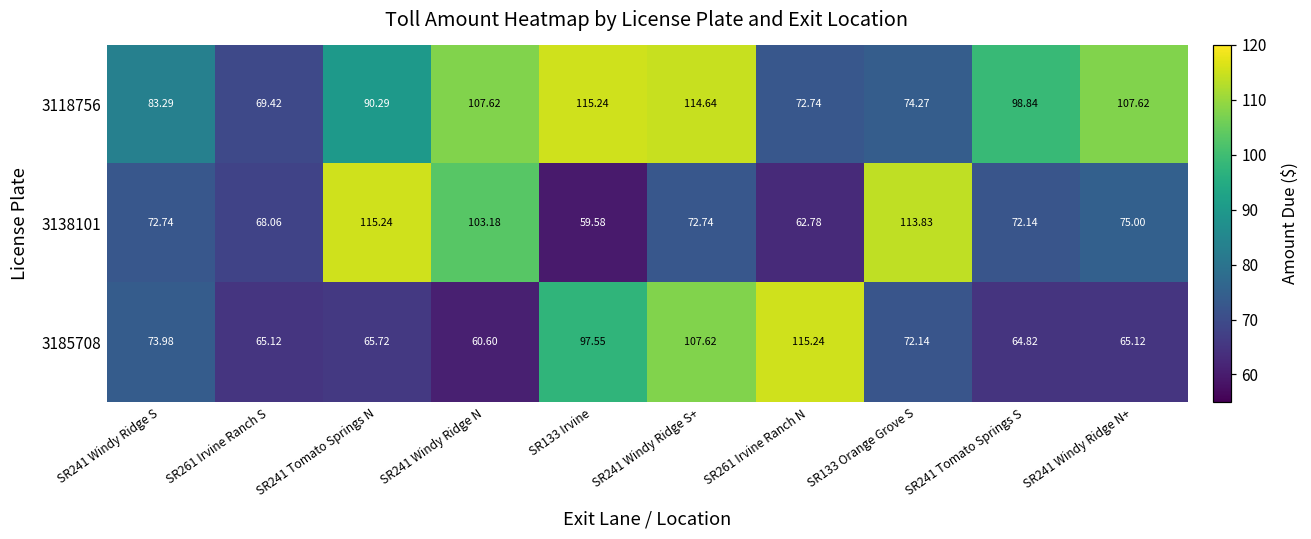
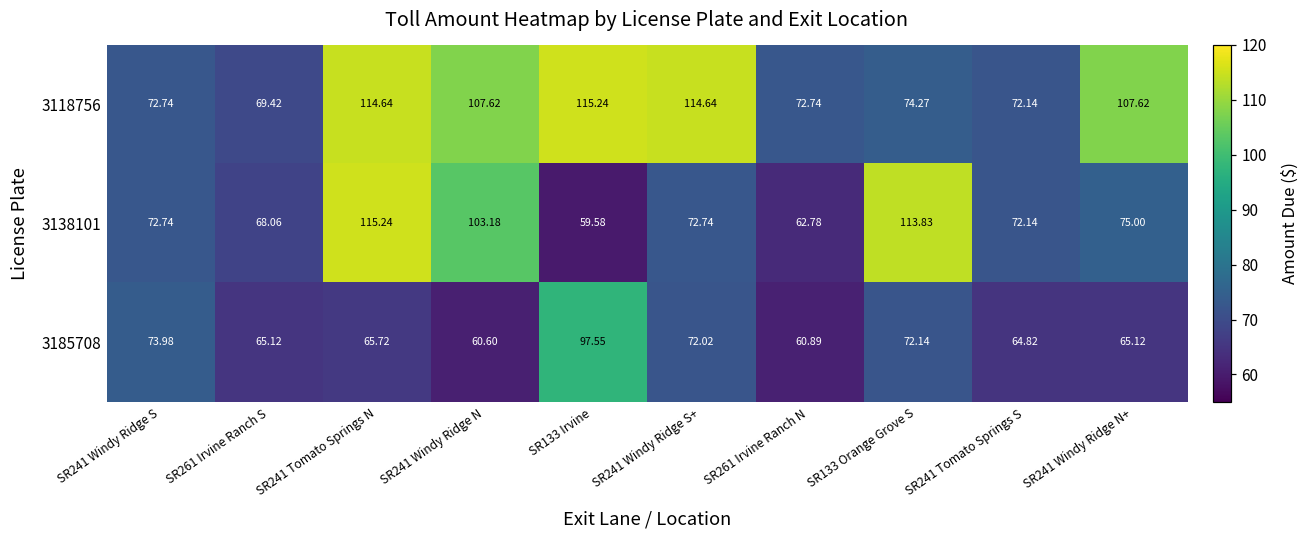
3118756, SR241 Windy Ridge S: 83.29 -> 72.74
3118756, SR241 Tomato Springs N: 90.29 -> 114.64
3118756, SR241 Tomato Springs S: 98.84 -> 72.14
3185708, SR241 Windy Ridge S+: 107.62 -> 72.02
3185708, SR261 Irvine Ranch N: 115.24 -> 60.89
